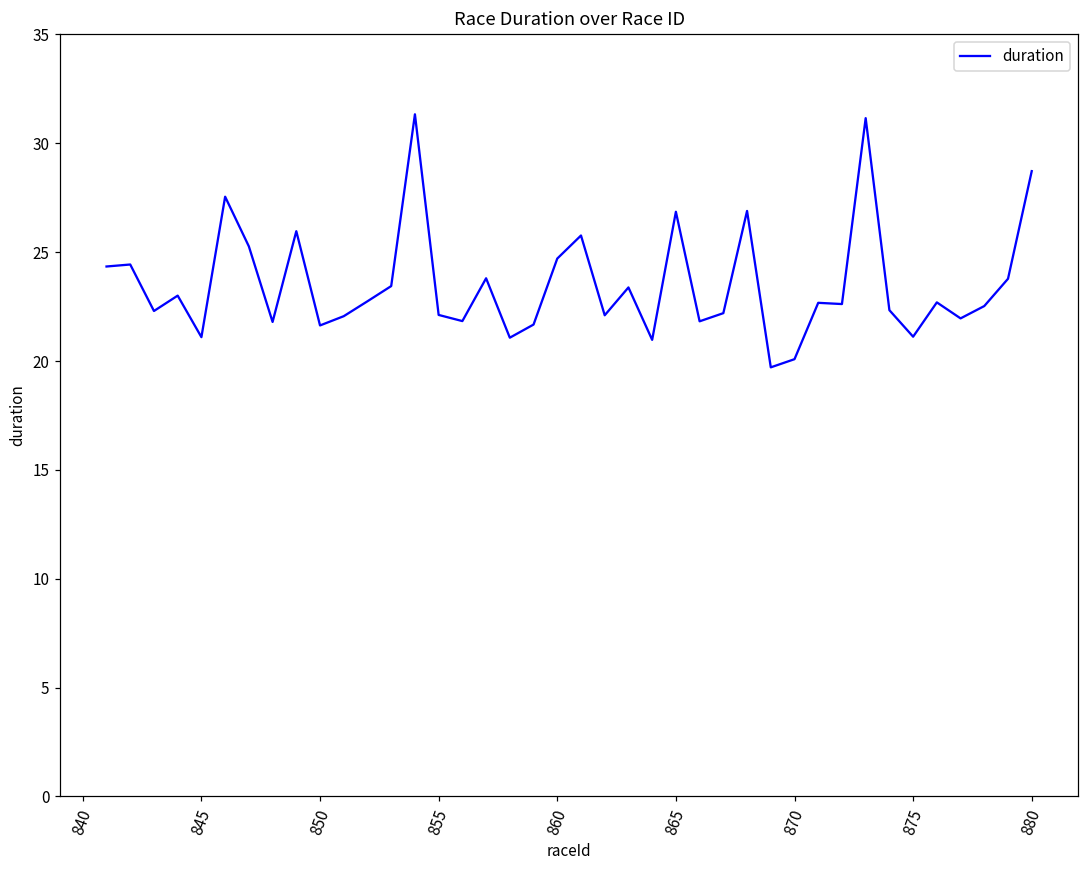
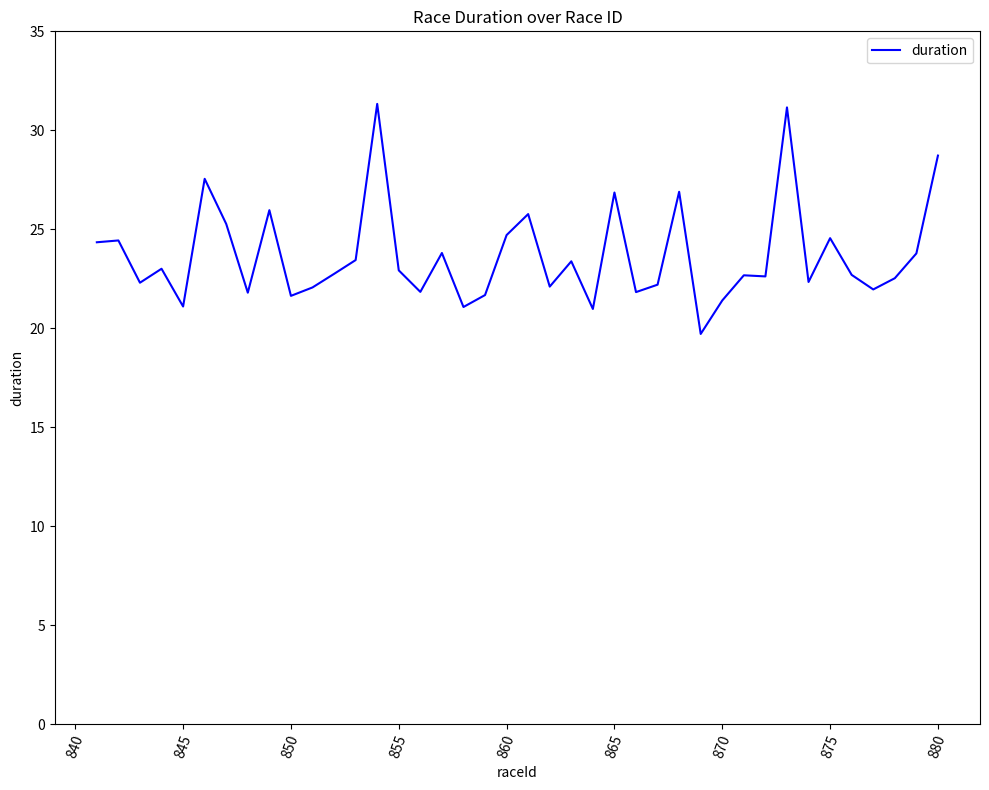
855: 22.1 -> 22.9
870: 20.1 -> 21.4
875: 21.1 -> 24.6
